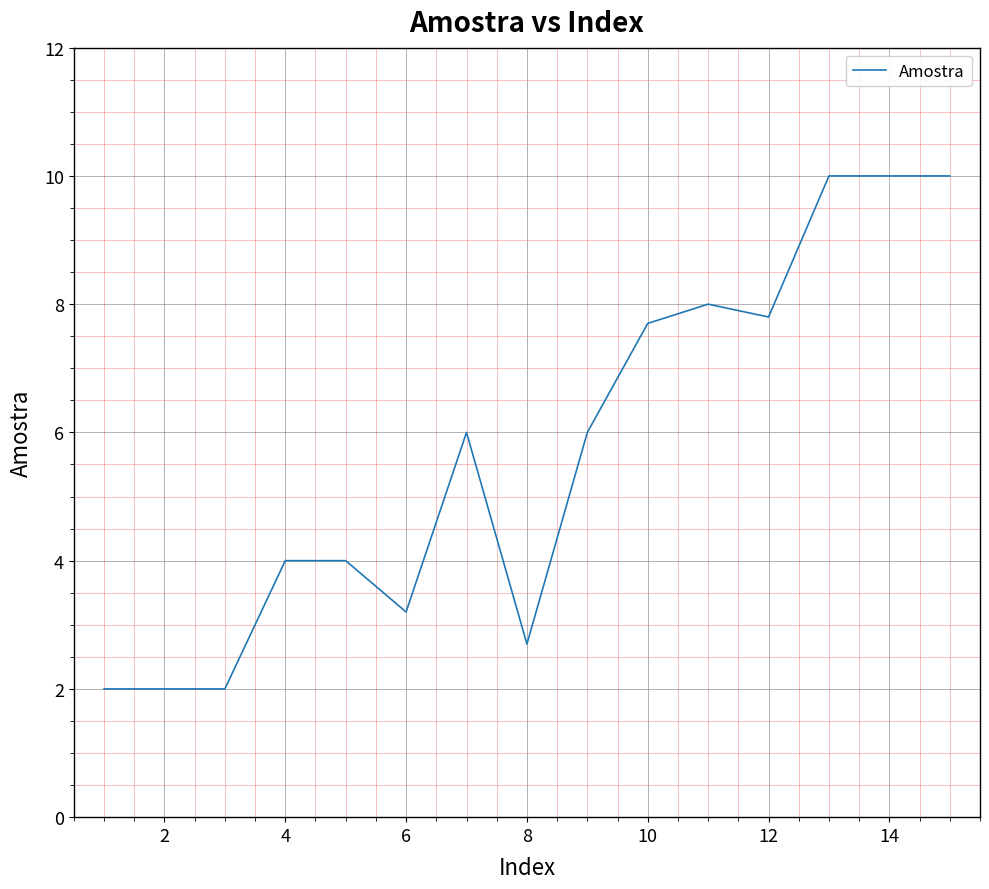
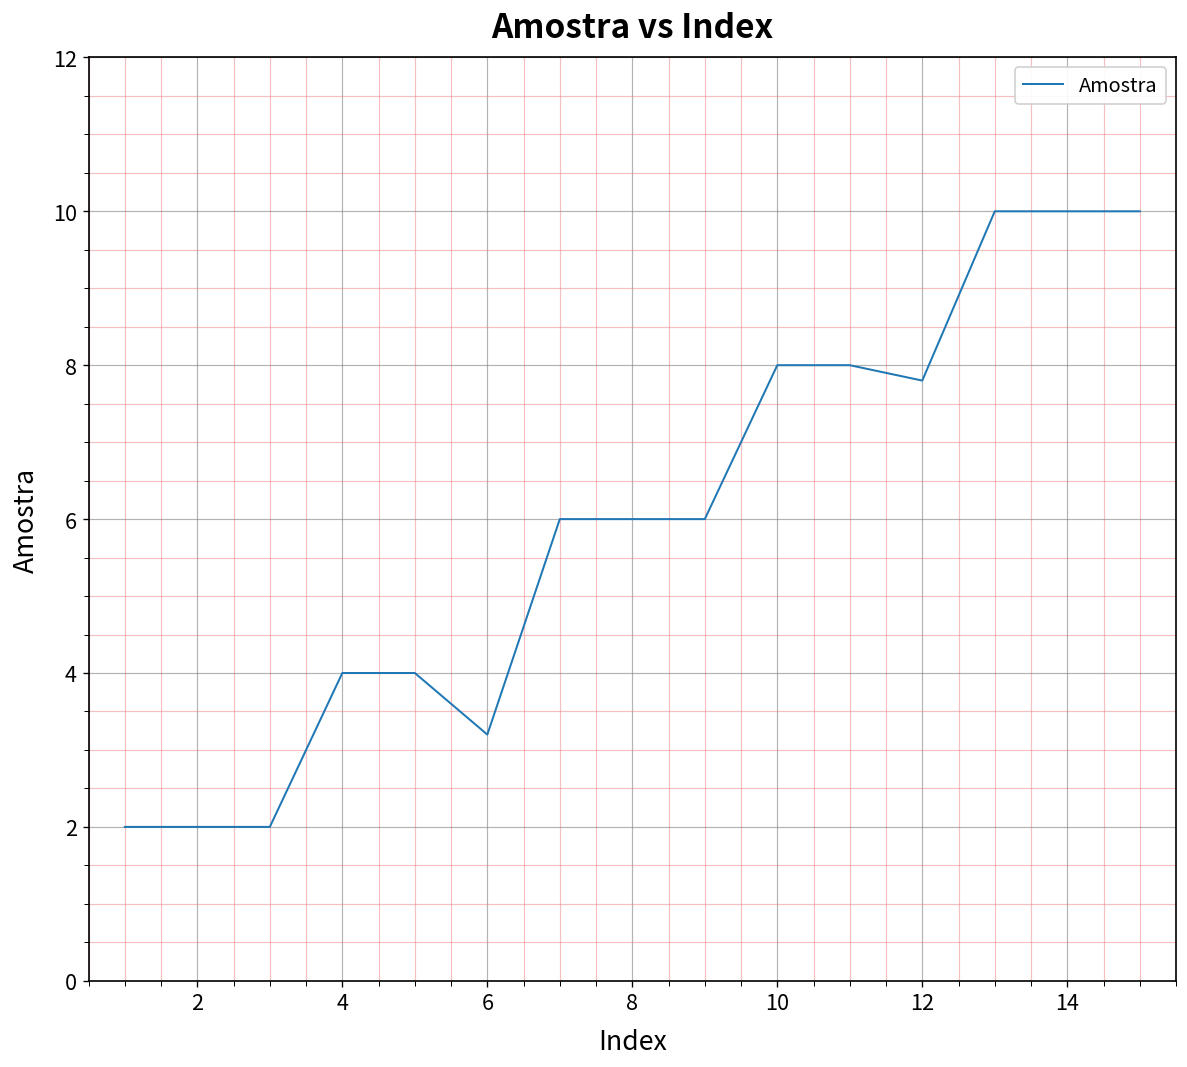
8: 2.7 -> 6.0
10: 7.7 -> 8.0
